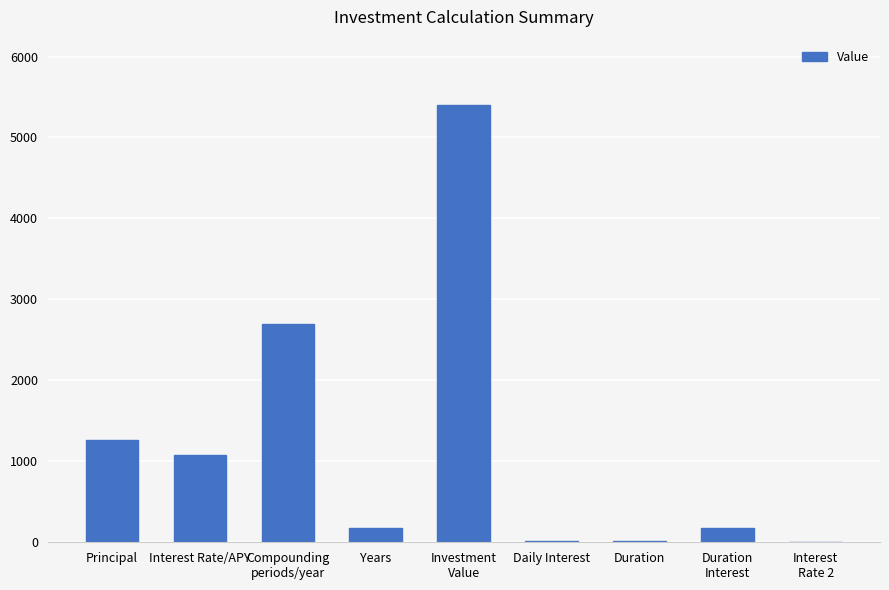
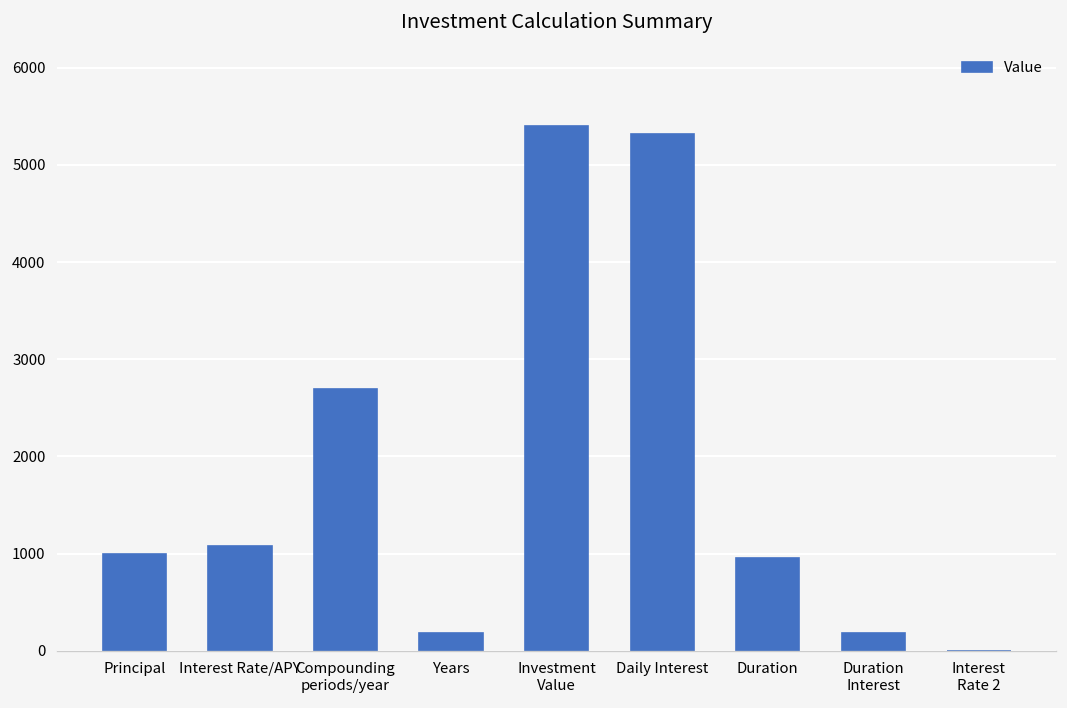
Principal: 1300 -> 1000
Daily Interest: 0 -> 5300
Duration: 0 -> 1000
